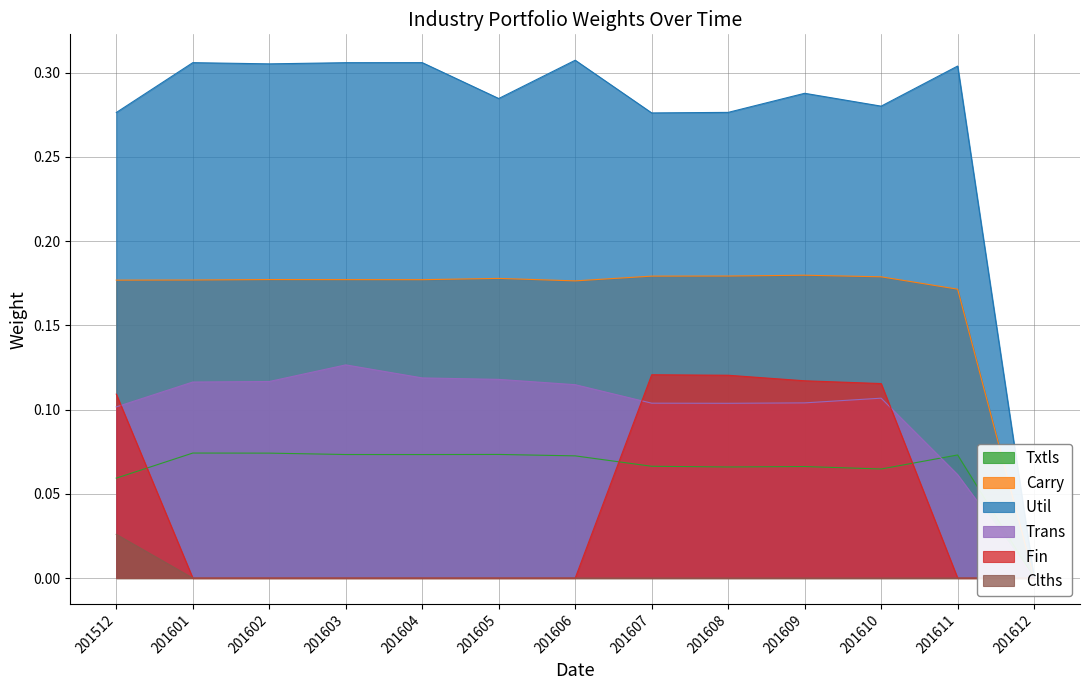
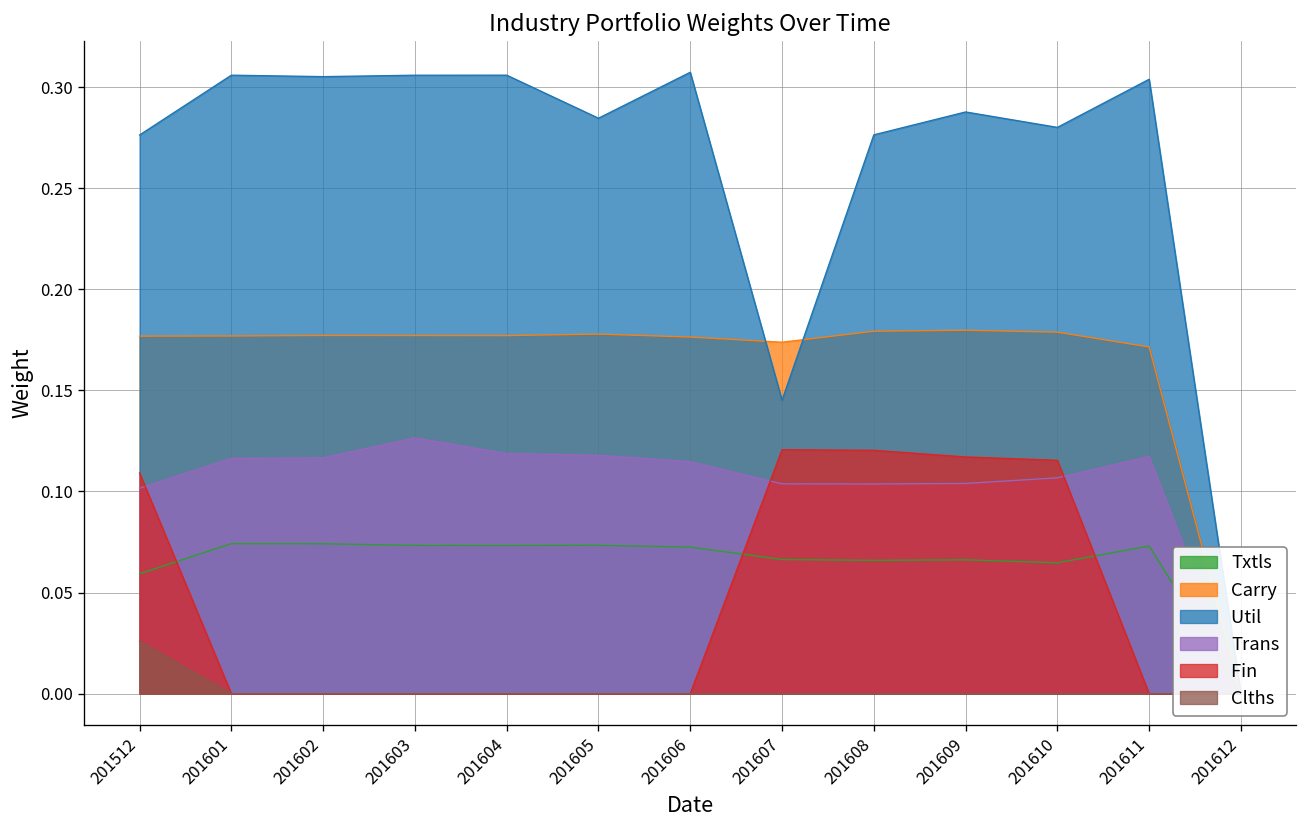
Carry, 201607: 0.179 -> 0.174
Util, 201607: 0.276 -> 0.145
Trans, 201611: 0.061 -> 0.117
